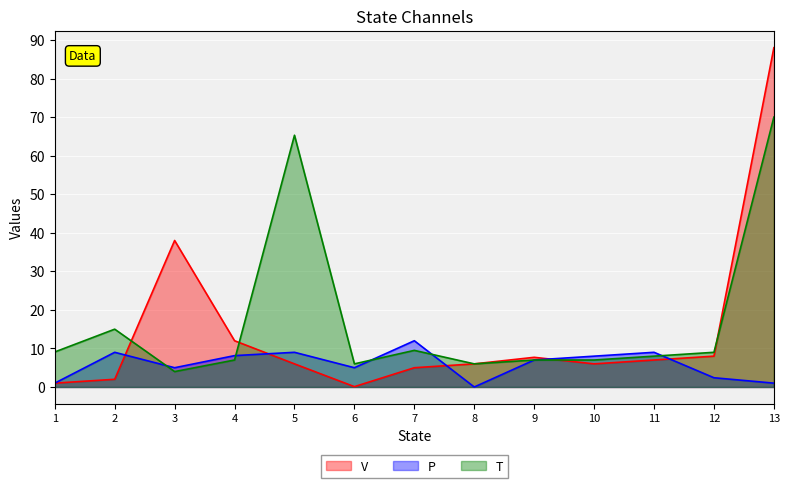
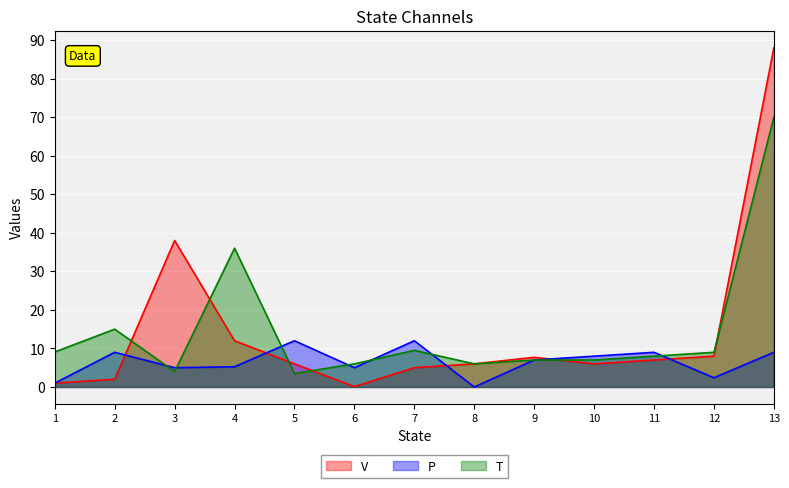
P, 4: 8 -> 5
T, 4: 7 -> 36
P, 5: 9 -> 12
T, 5: 65 -> 4
P, 13: 1 -> 9
